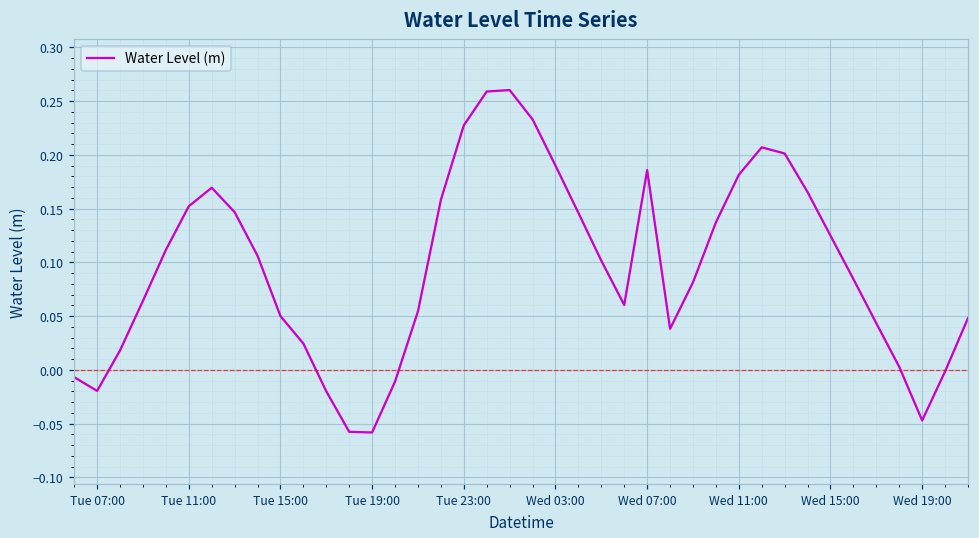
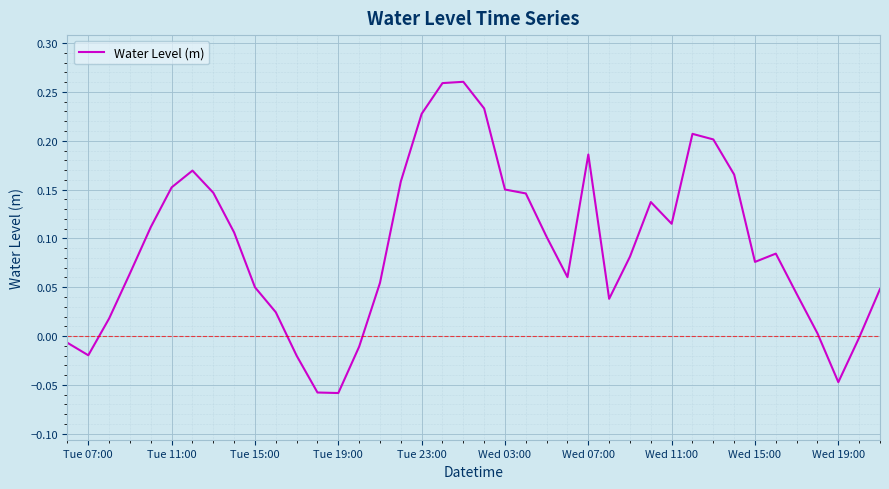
Wed 03:00: 0.19 -> 0.15
Wed 11:00: 0.18 -> 0.11
Wed 15:00: 0.12 -> 0.08
